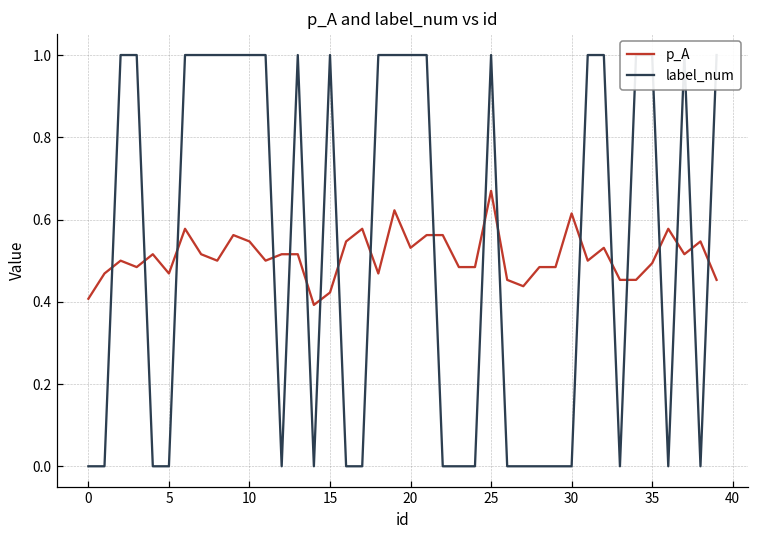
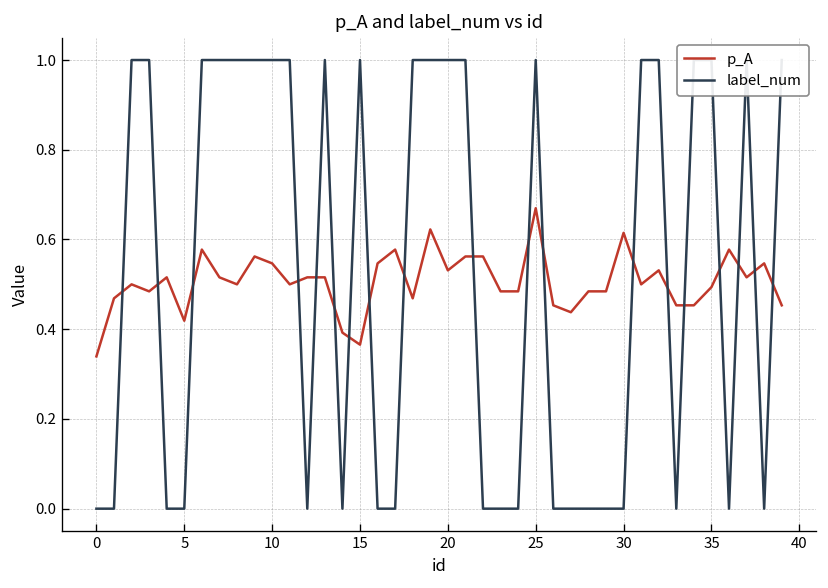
p_A, 0: 0.41 -> 0.34
p_A, 5: 0.47 -> 0.42
p_A, 15: 0.42 -> 0.37
